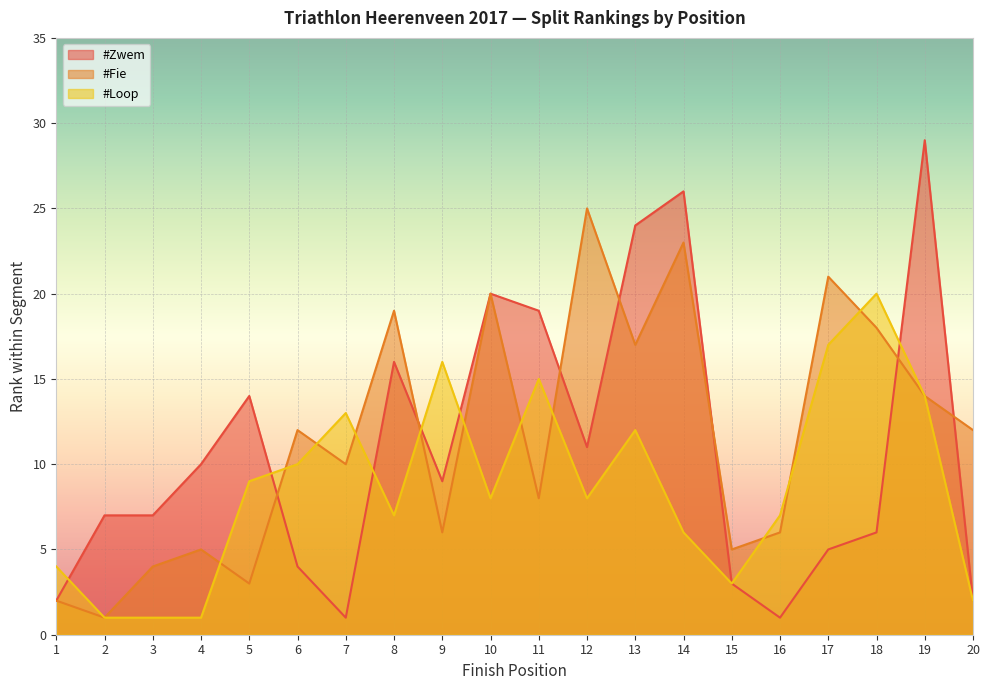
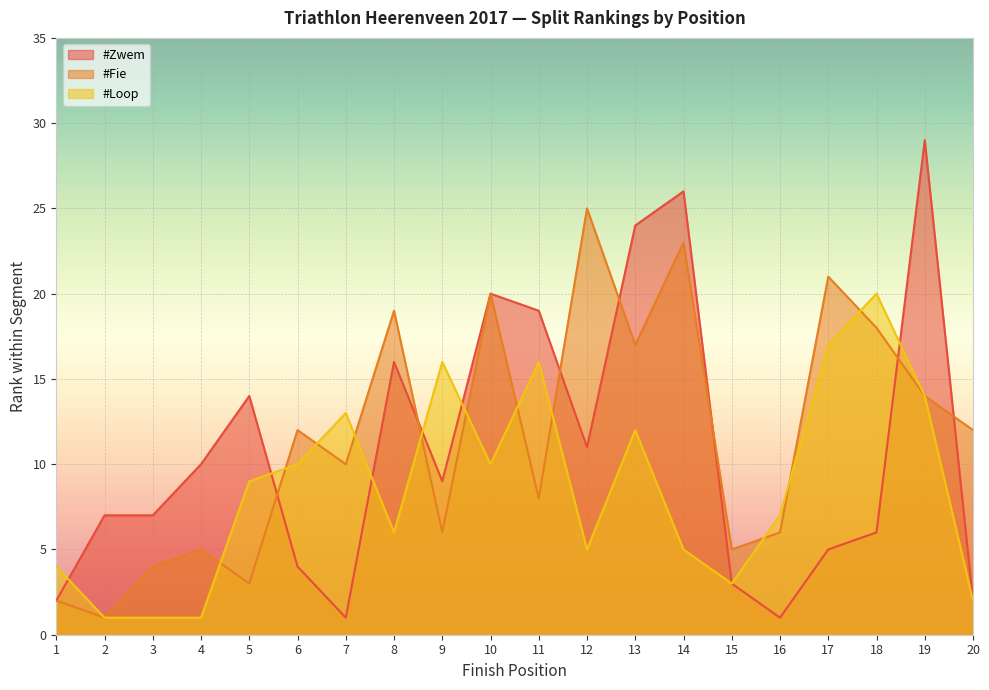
#Loop, 8: 7 -> 6
#Loop, 10: 8 -> 10
#Loop, 11: 15 -> 16
#Loop, 12: 8 -> 5
#Loop, 14: 6 -> 5
